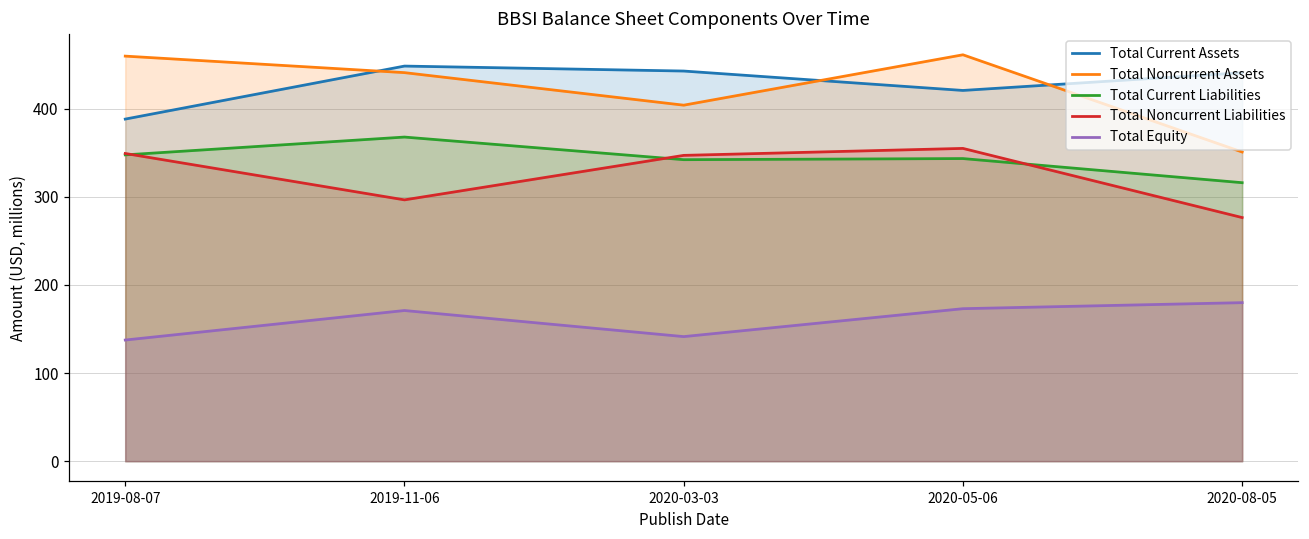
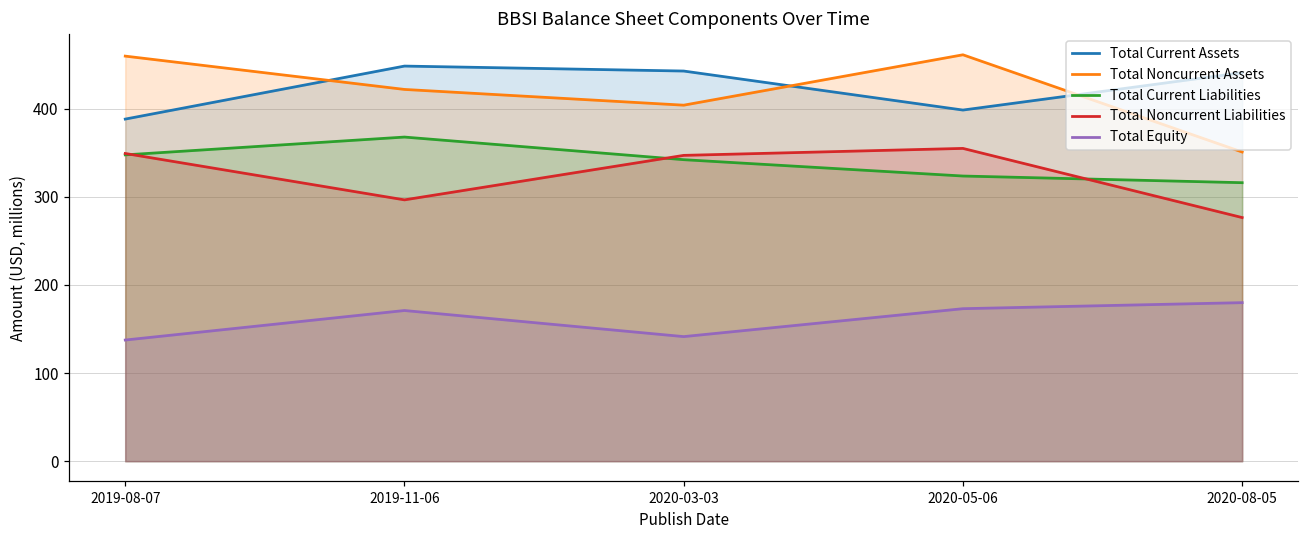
Total Noncurrent Assets, 2019-11-06: 440 -> 420
Total Current Assets, 2020-05-06: 420 -> 400
Total Current Liabilities, 2020-05-06: 340 -> 320
